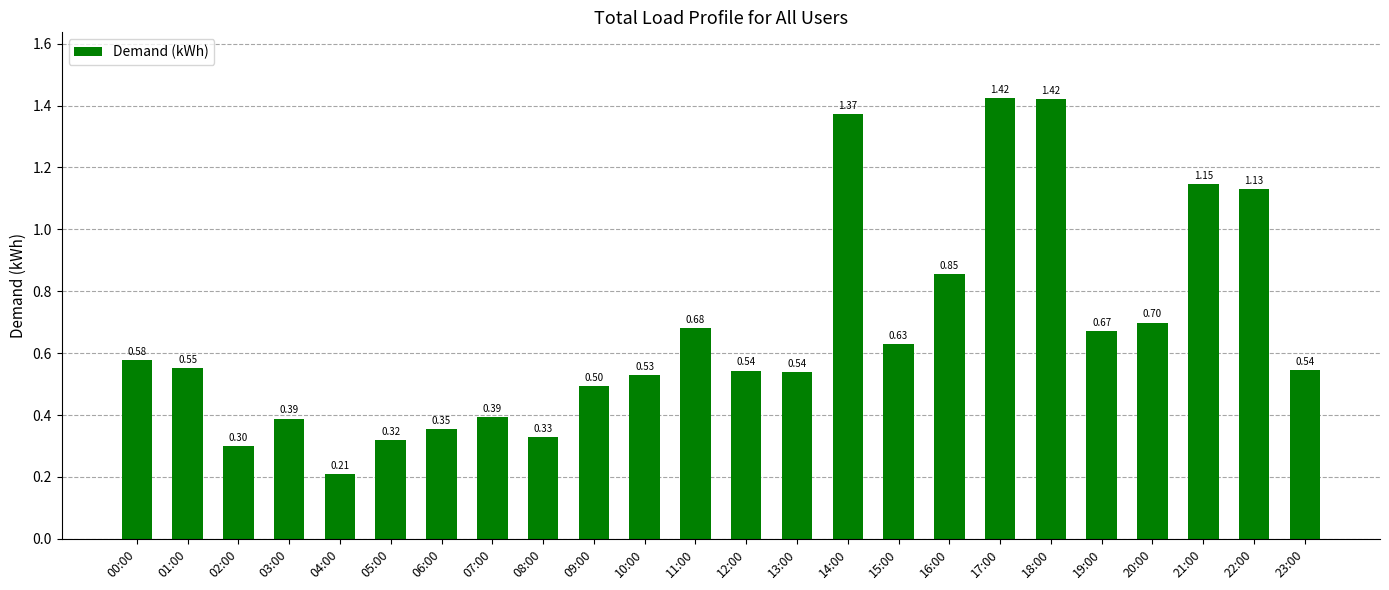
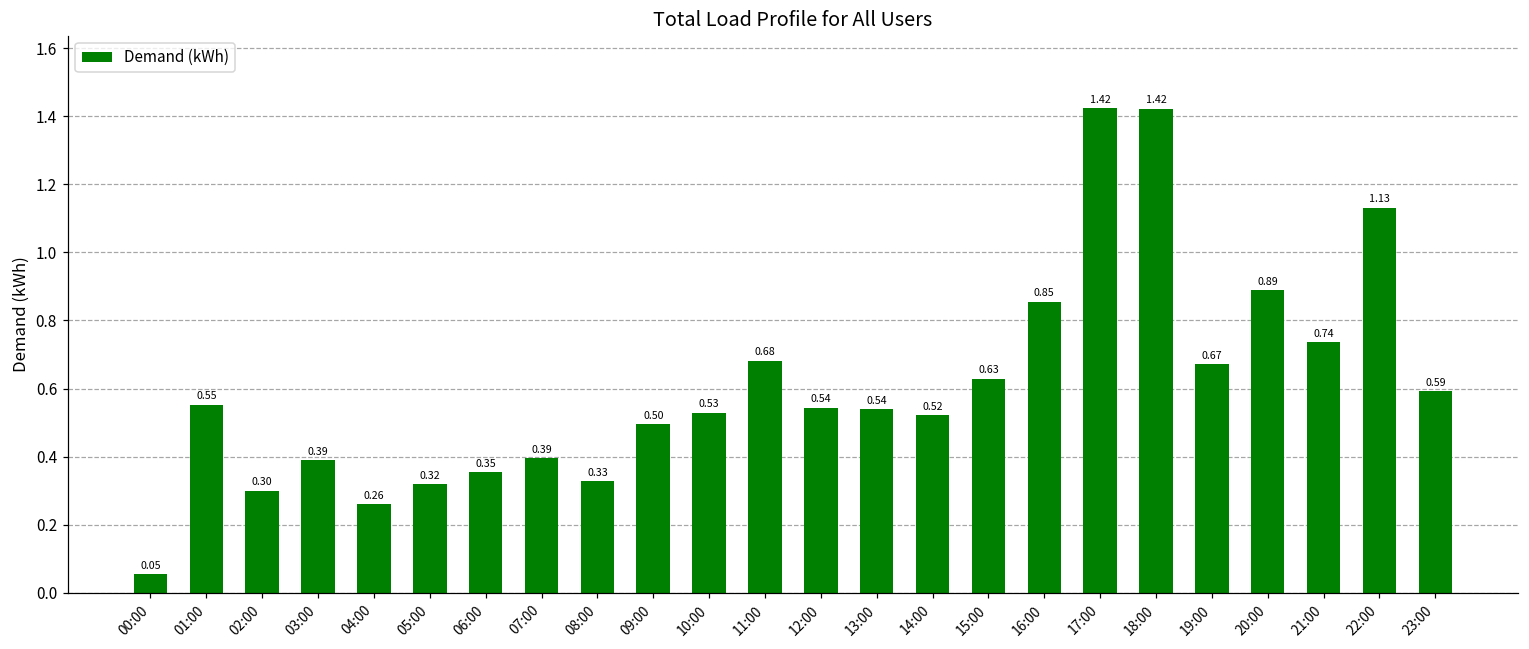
00:00: 0.58 -> 0.05
04:00: 0.21 -> 0.26
14:00: 1.37 -> 0.52
20:00: 0.70 -> 0.89
21:00: 1.15 -> 0.74
23:00: 0.54 -> 0.59
